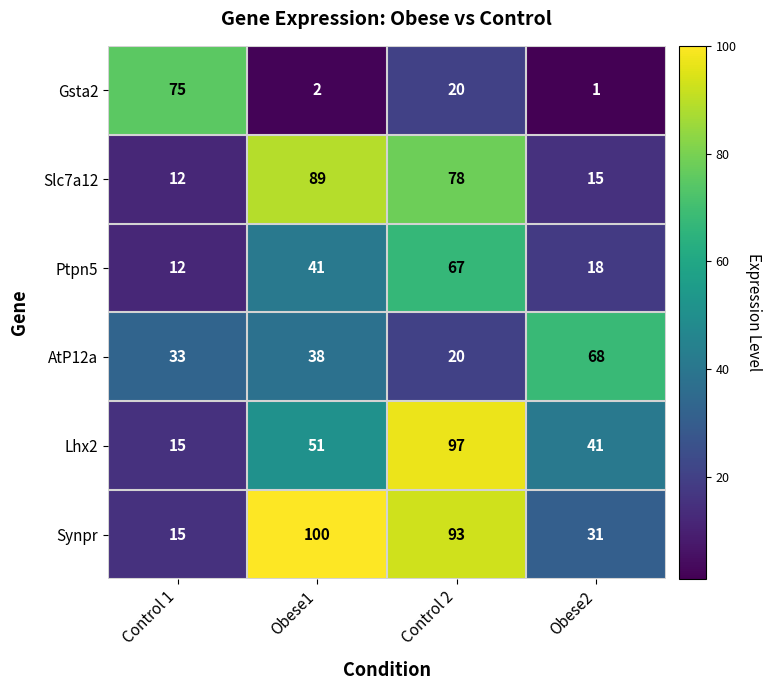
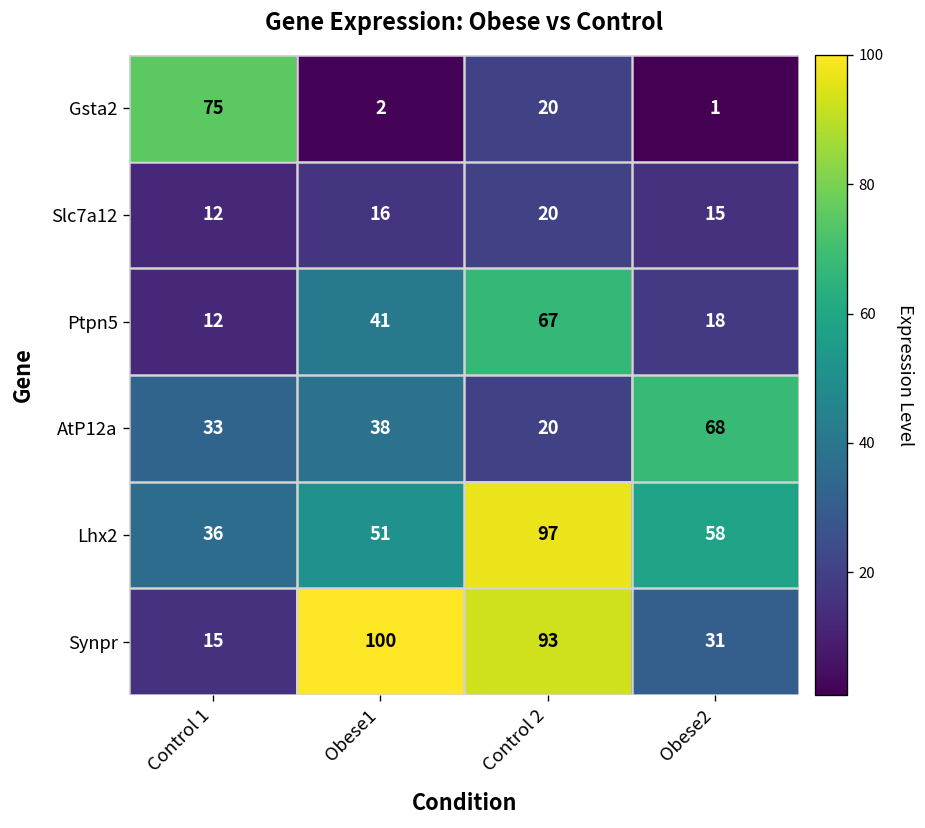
Slc7a12, Obese1: 89 -> 16
Slc7a12, Control 2: 78 -> 20
Lhx2, Control 1: 15 -> 36
Lhx2, Obese2: 41 -> 58
